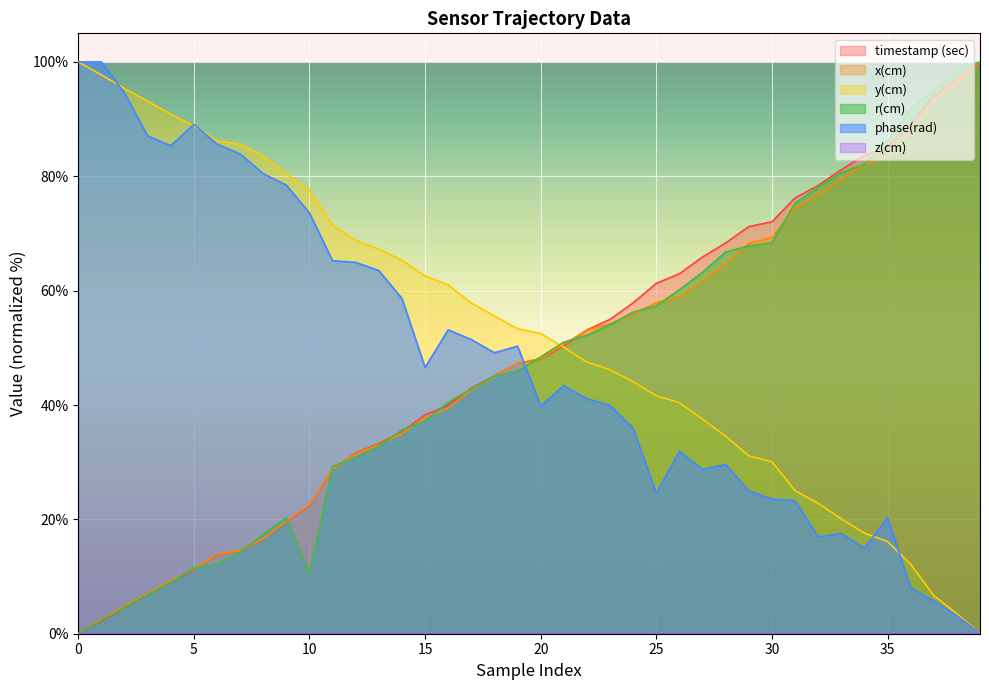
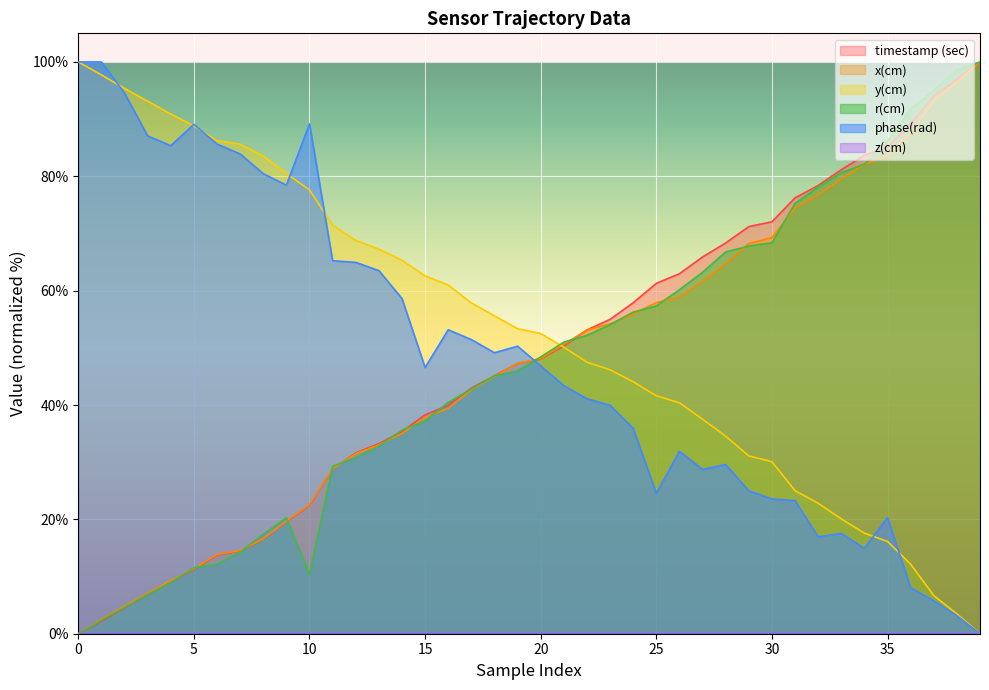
phase(rad), 10: 74% -> 89%
phase(rad), 20: 40% -> 47%
